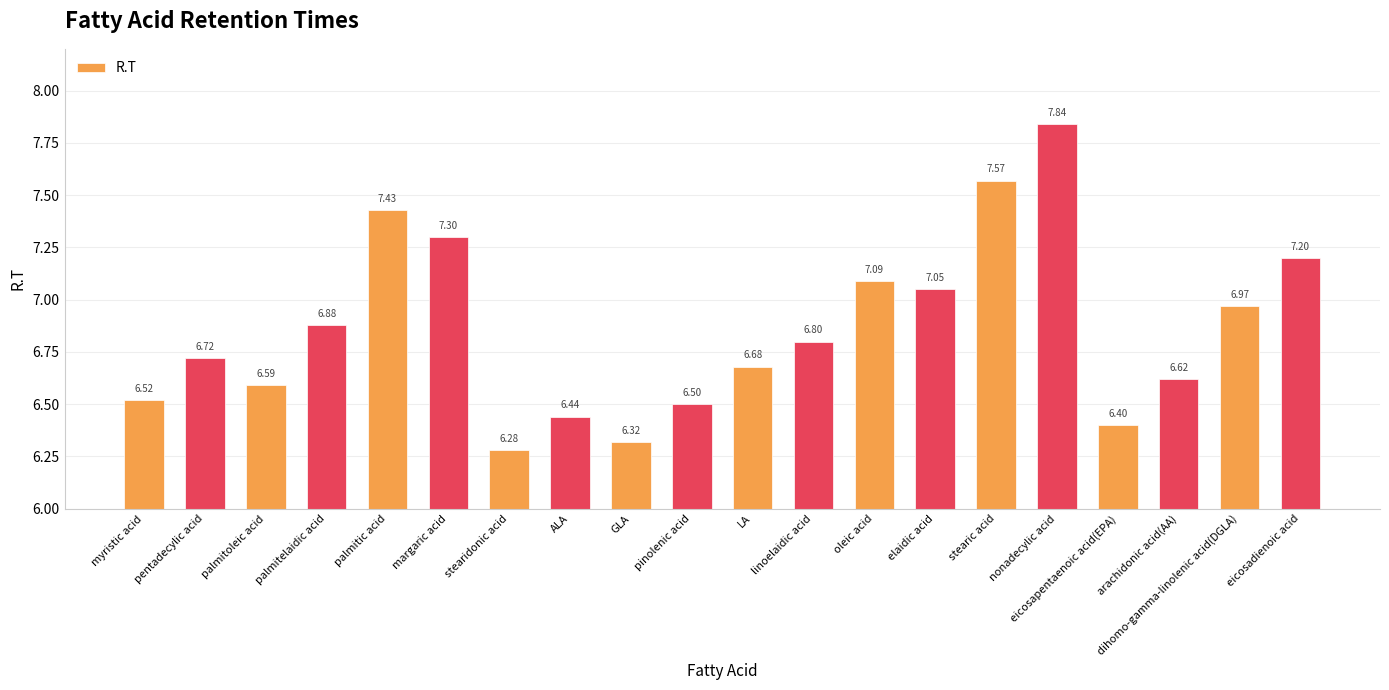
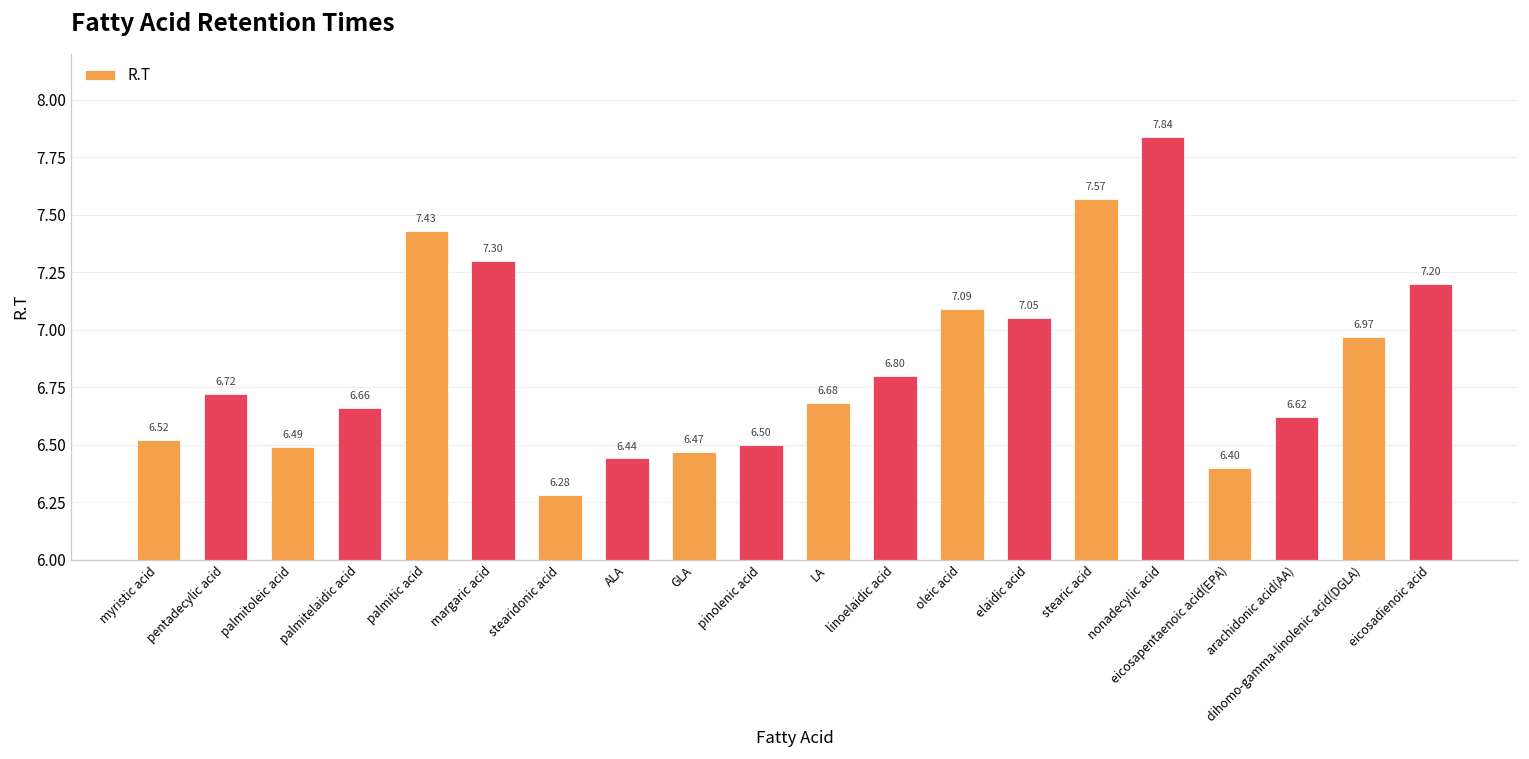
palmitoleic acid: 6.59 -> 6.49
palmitelaidic acid: 6.88 -> 6.66
GLA: 6.32 -> 6.47
